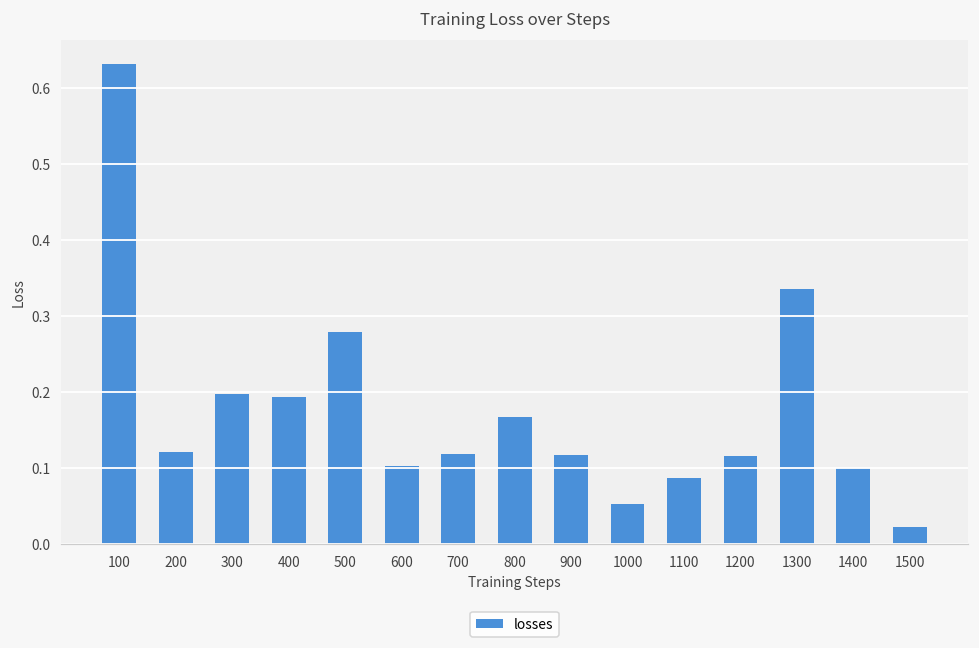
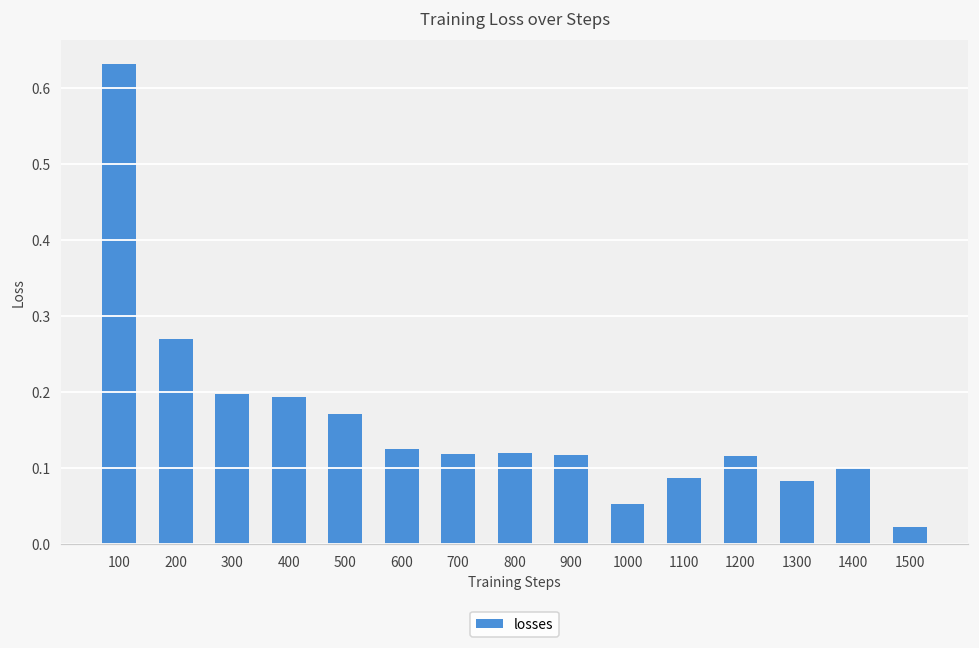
200: 0.12 -> 0.27
500: 0.28 -> 0.17
600: 0.10 -> 0.13
800: 0.17 -> 0.12
1300: 0.34 -> 0.08
